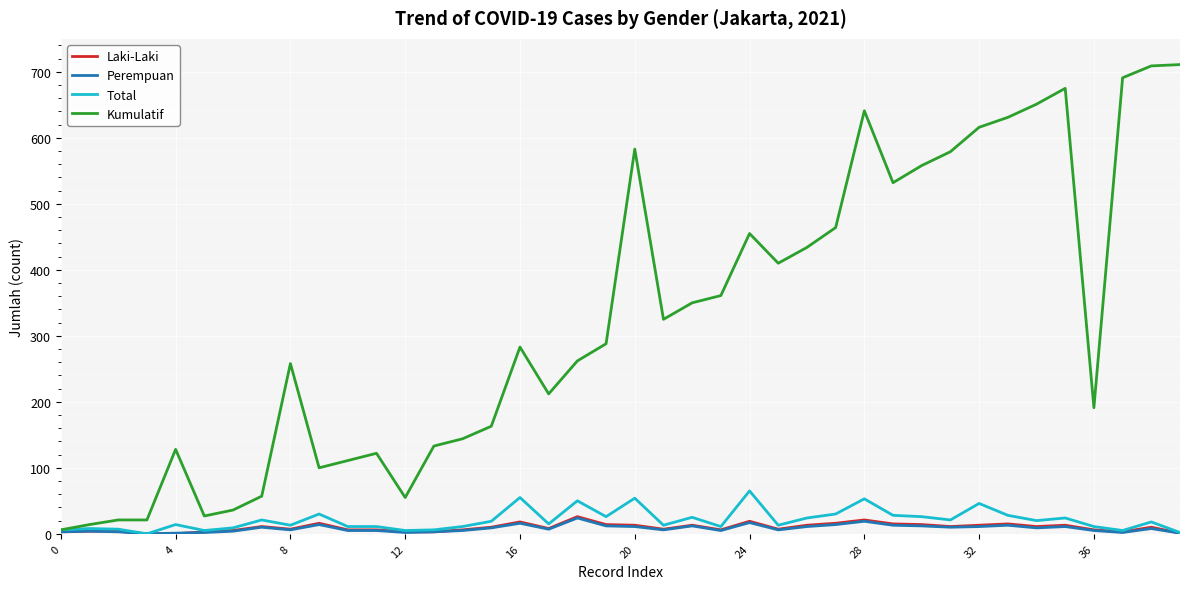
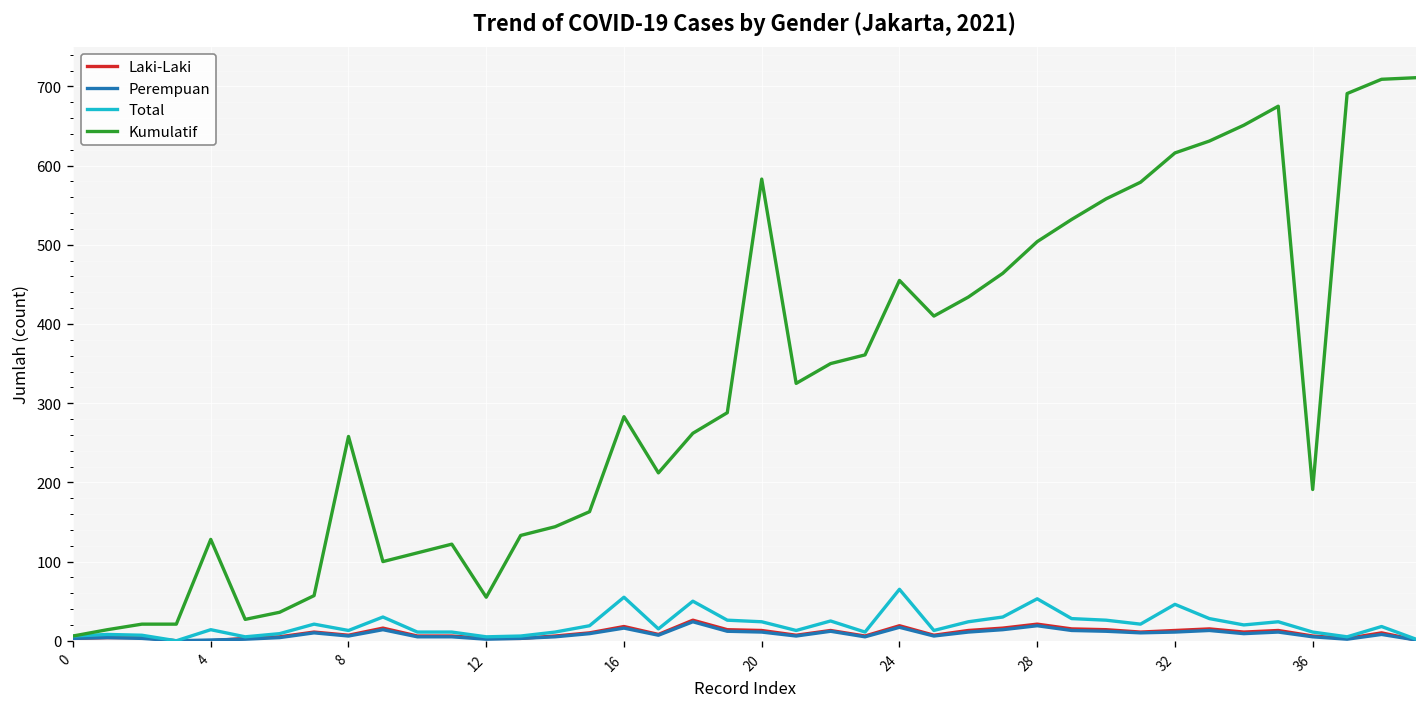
Total, 20: 50 -> 20
Kumulatif, 28: 640 -> 500
